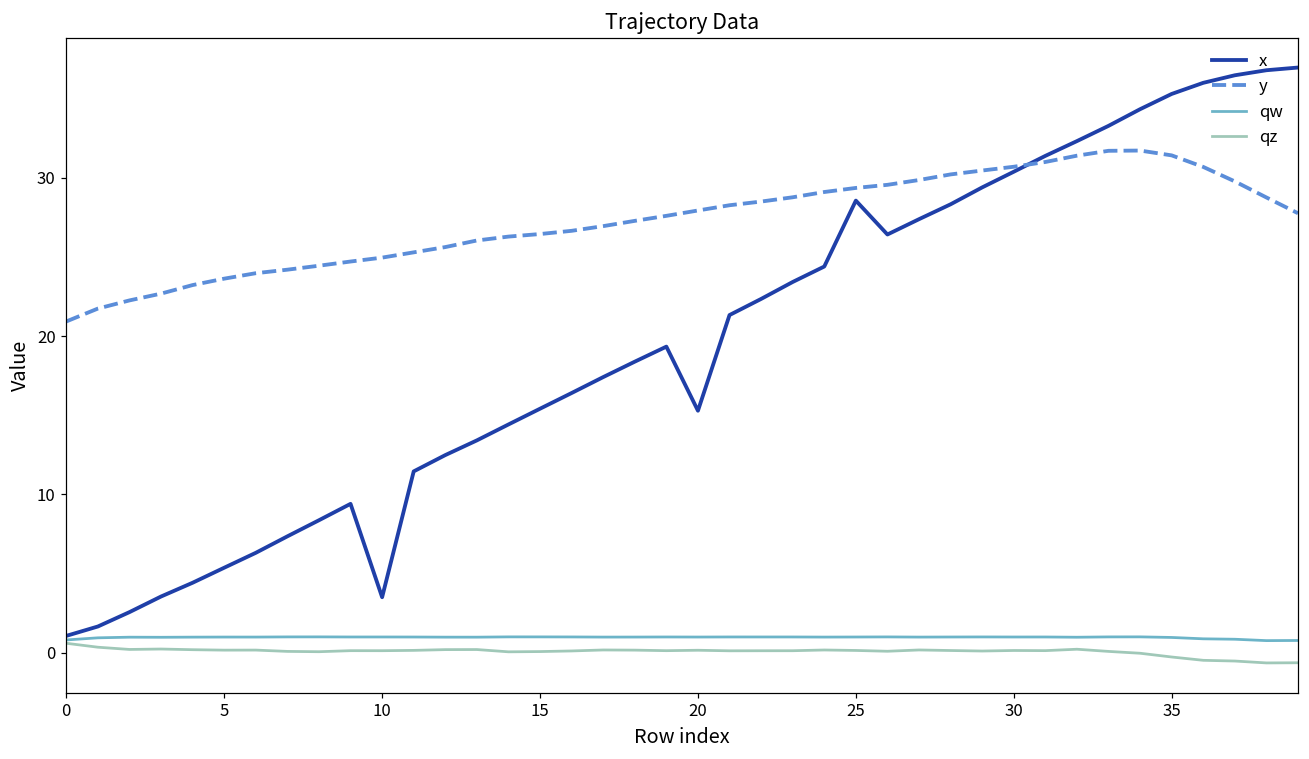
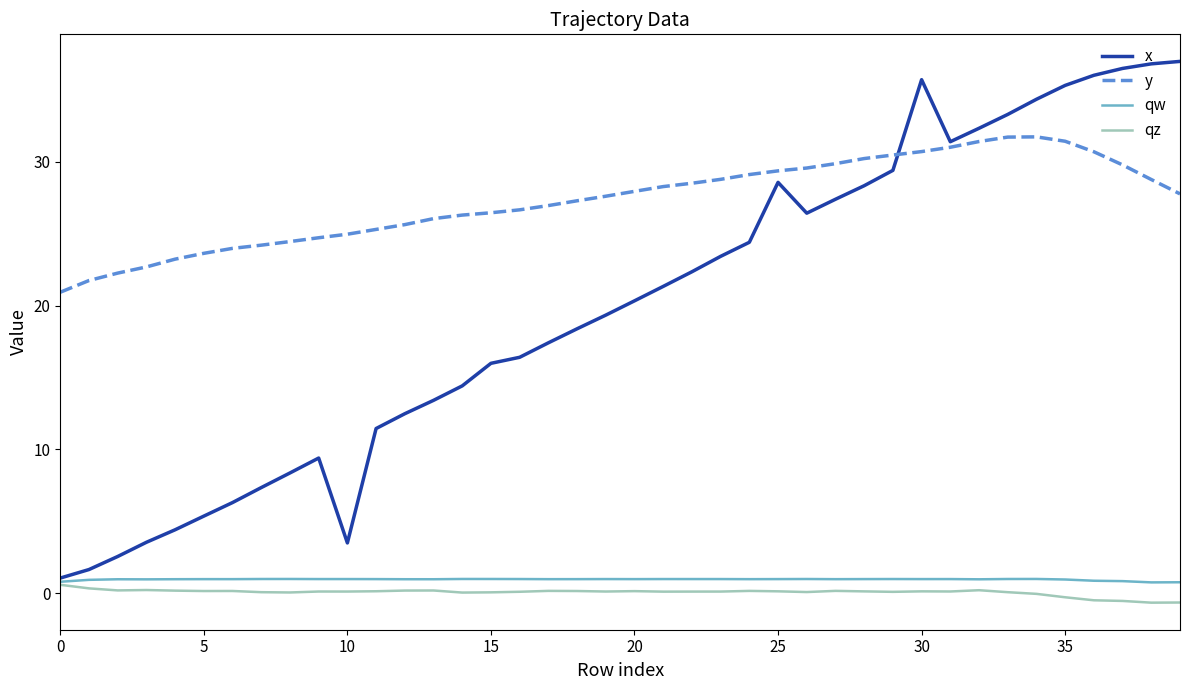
x, 15: 15.4 -> 16.0
x, 20: 15.3 -> 20.3
x, 30: 30.4 -> 35.7
